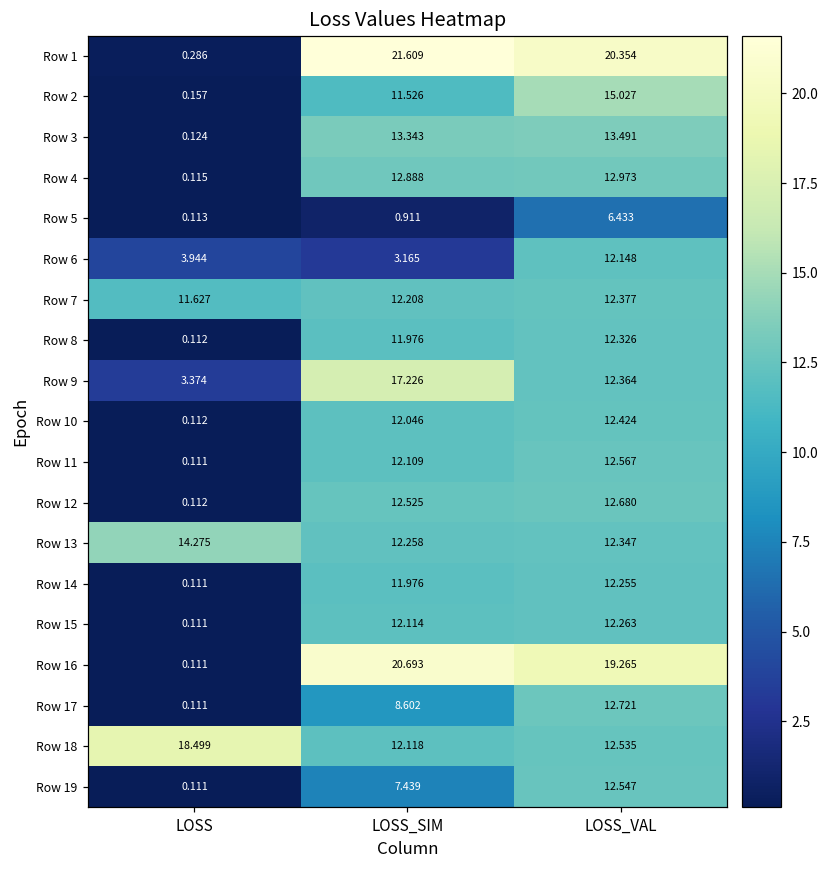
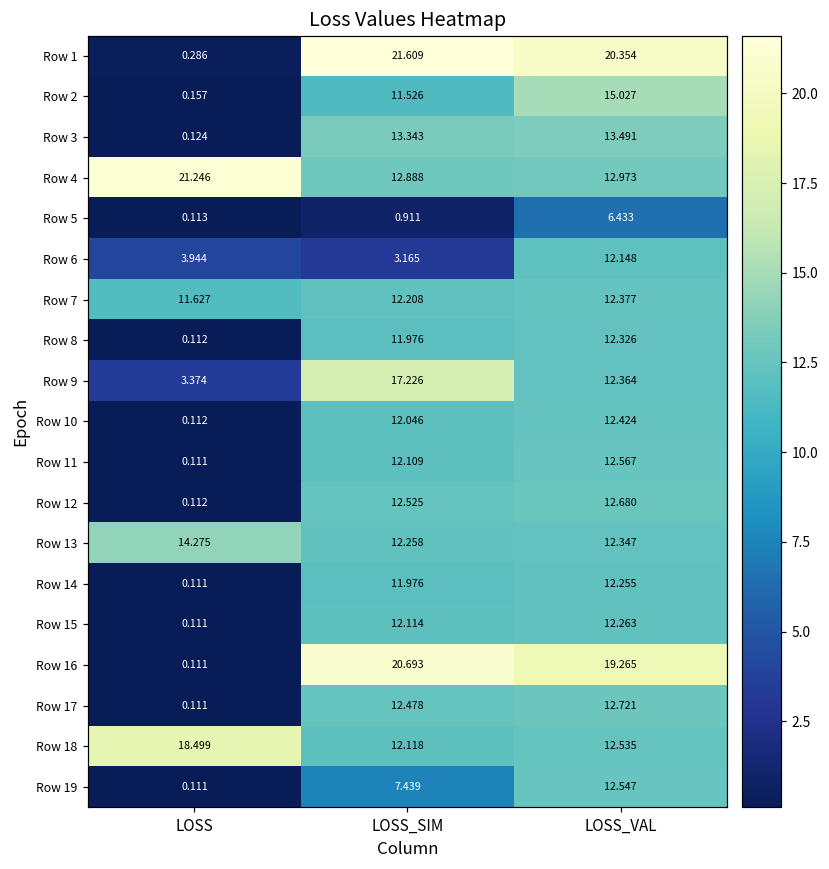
Row 4, LOSS: 0.115 -> 21.246
Row 17, LOSS_SIM: 8.602 -> 12.478
